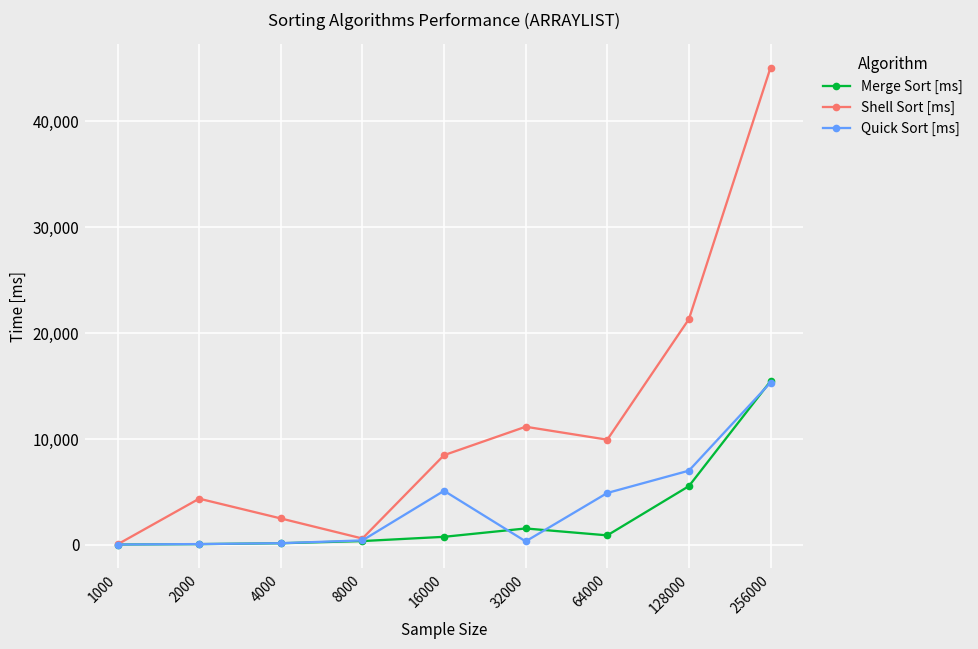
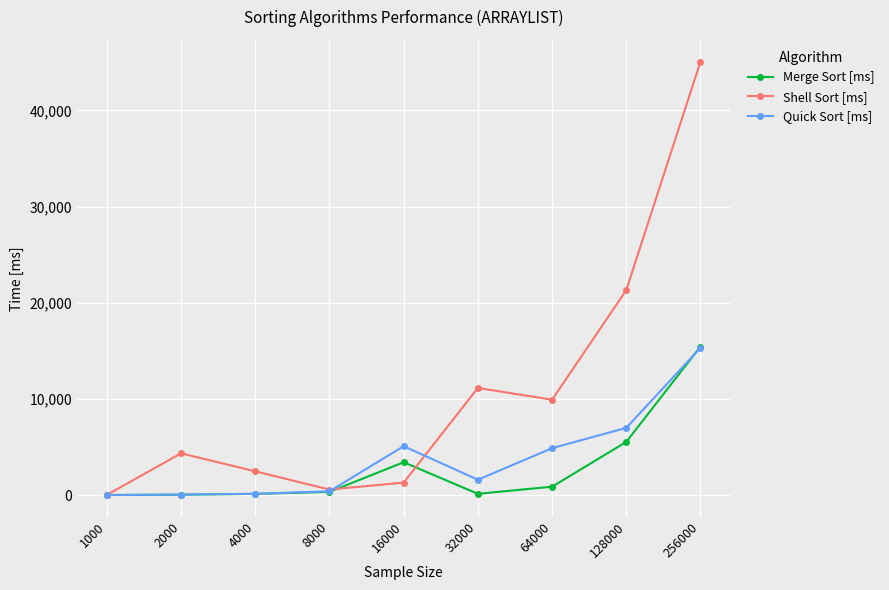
Merge Sort [ms], 16000: 1,000 -> 3,000
Shell Sort [ms], 16000: 8,000 -> 1,000
Merge Sort [ms], 32000: 2,000 -> 0
Quick Sort [ms], 32000: 0 -> 2,000
